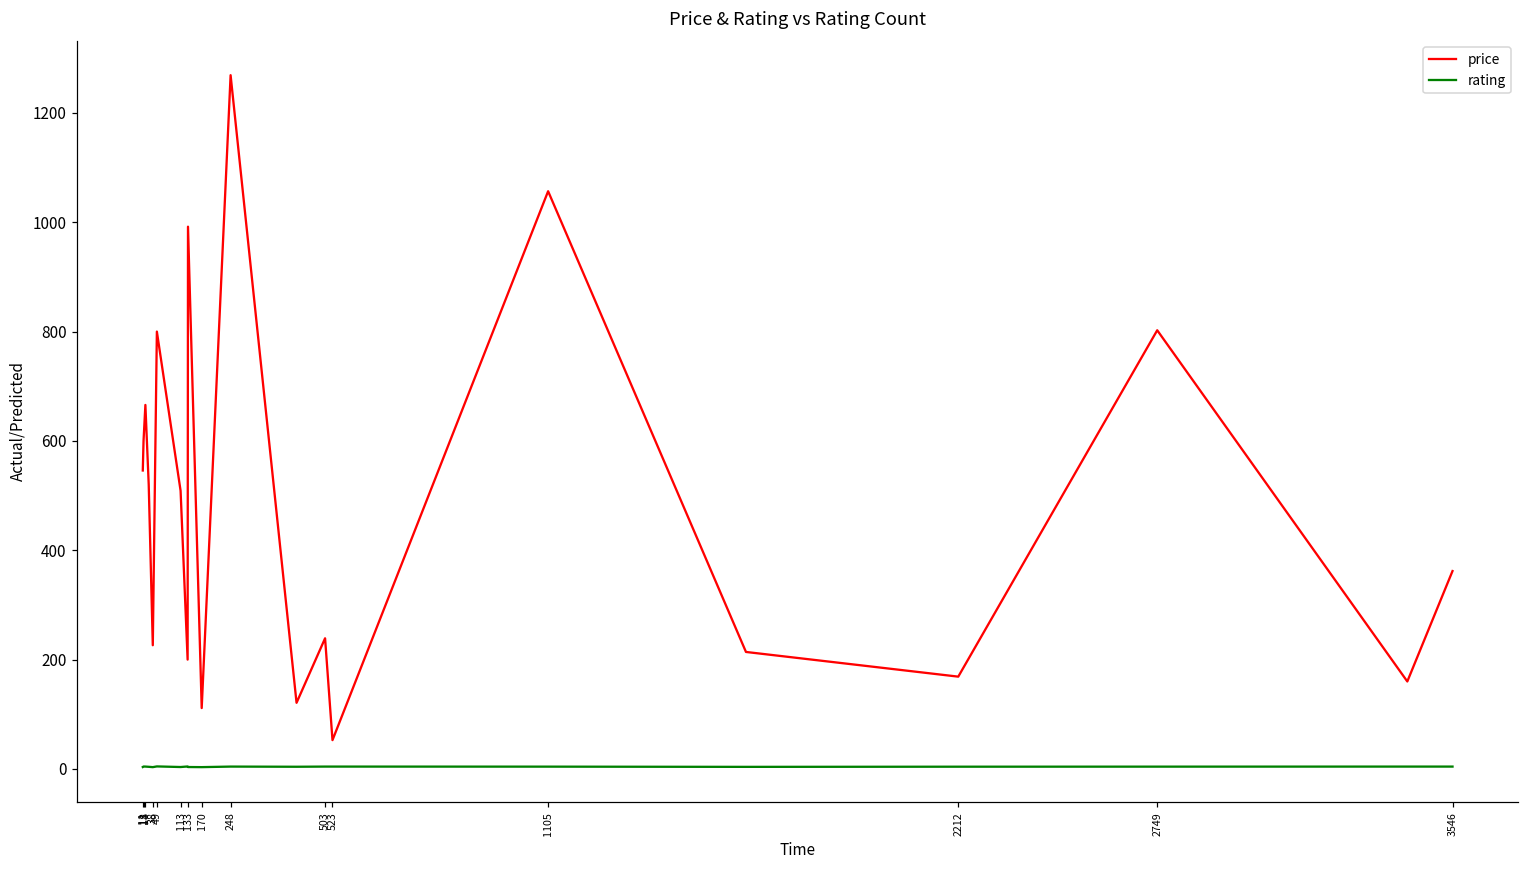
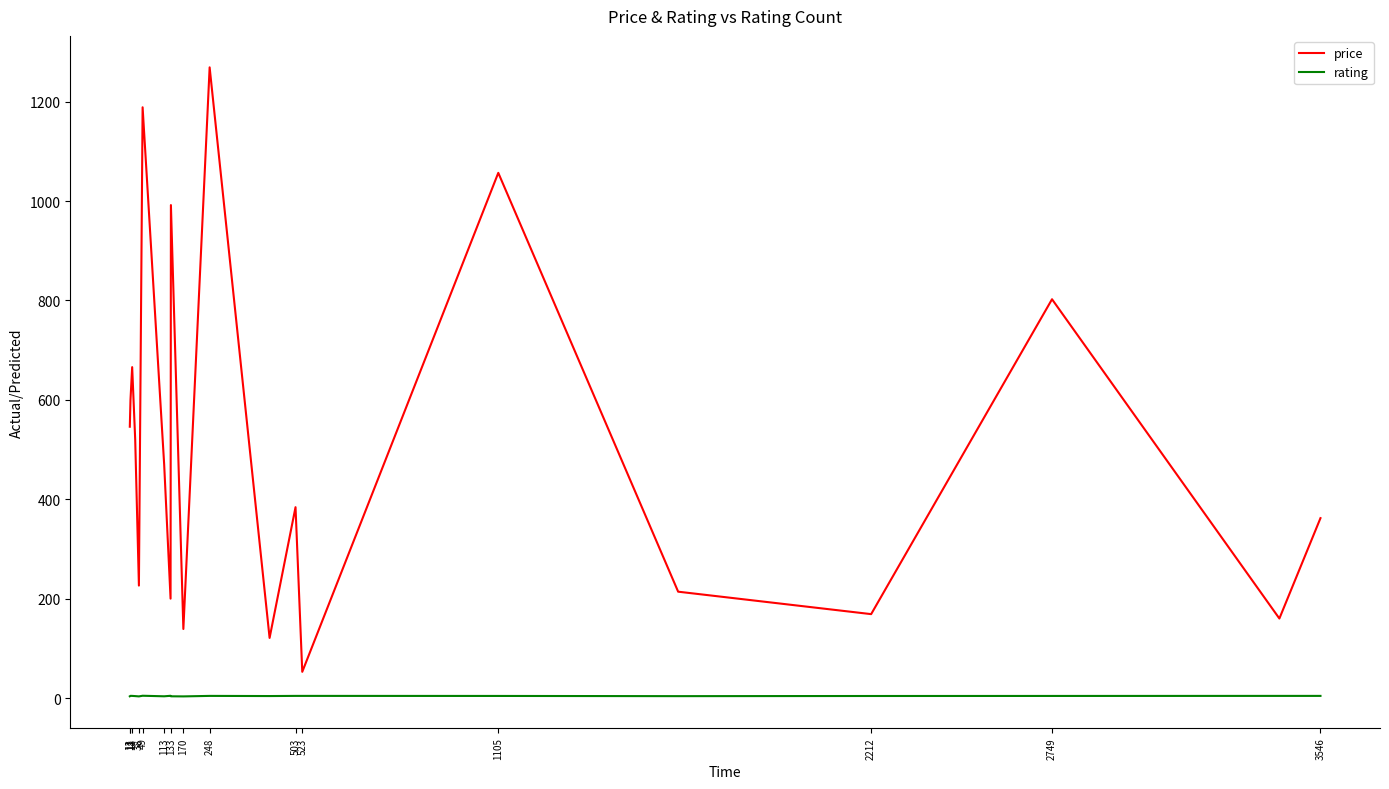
price, 49: 800 -> 1190
price, 113: 510 -> 470
price, 170: 110 -> 140
price, 503: 240 -> 380
